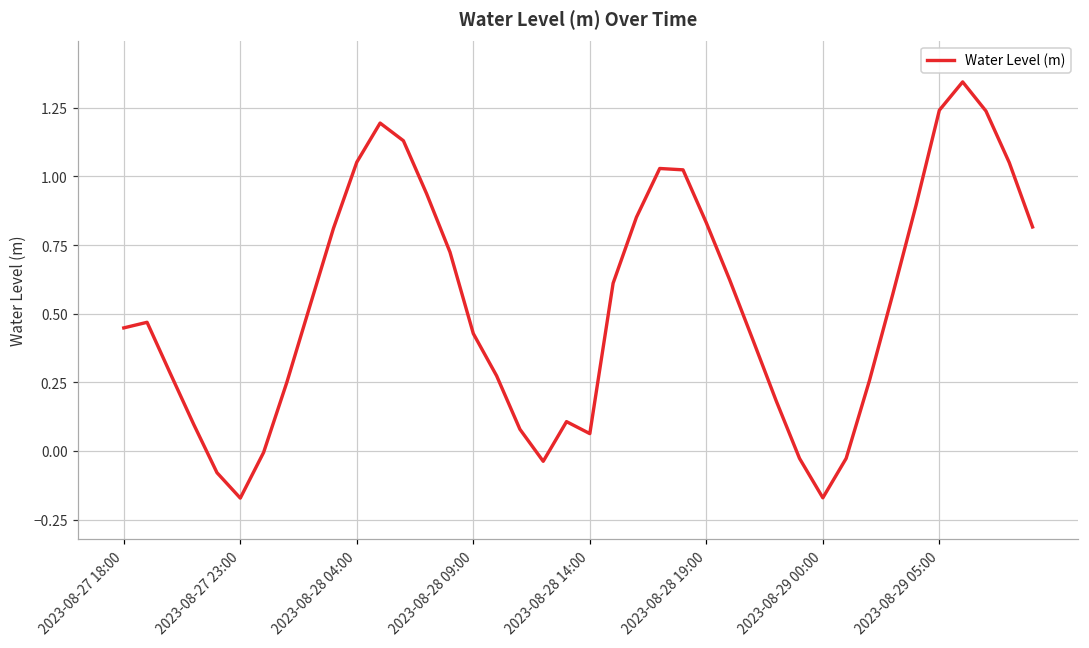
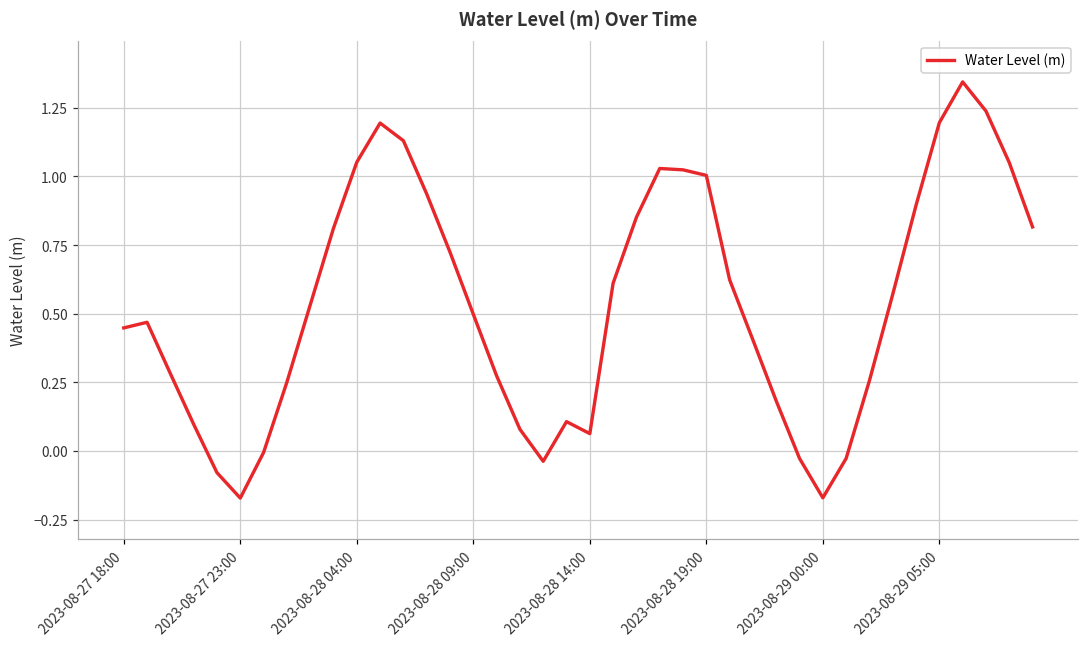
2023-08-28 09:00: 0.43 -> 0.50
2023-08-28 19:00: 0.83 -> 1.00
2023-08-29 05:00: 1.24 -> 1.20
